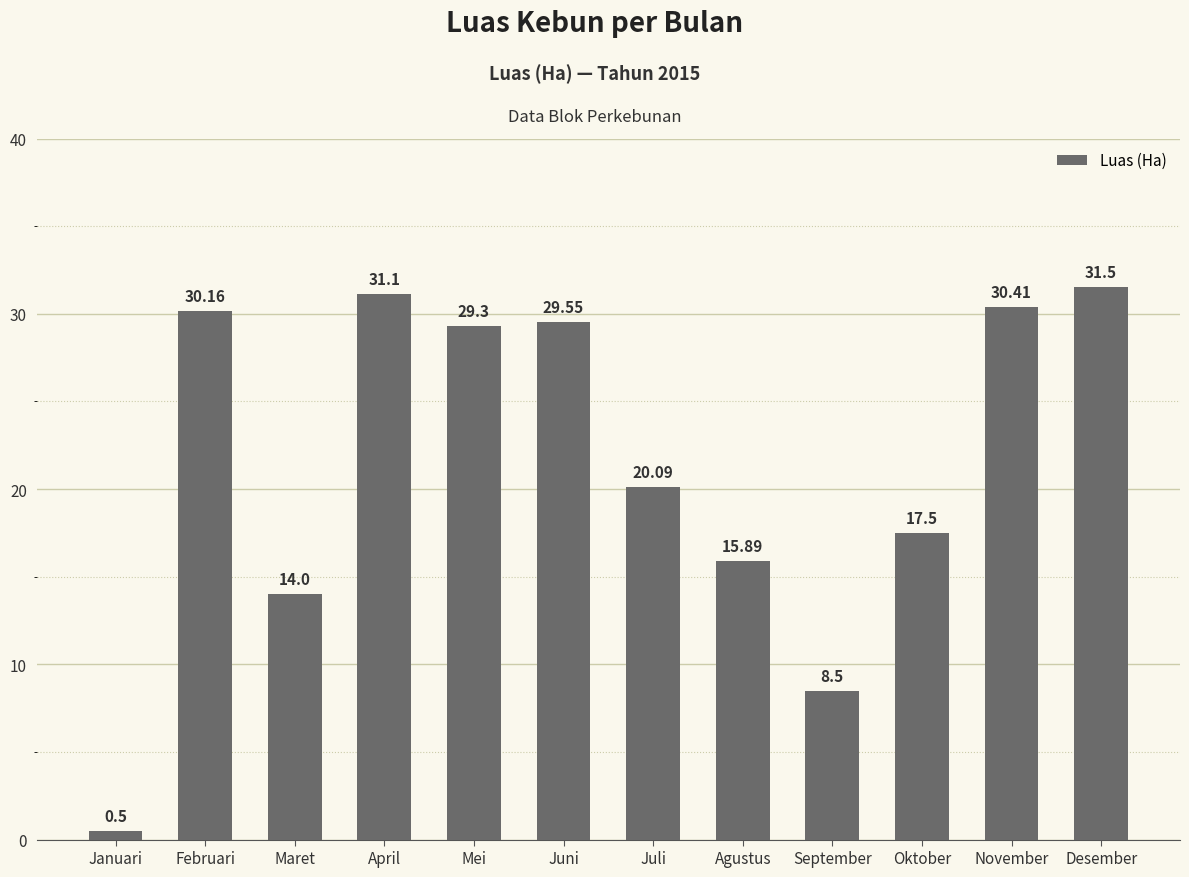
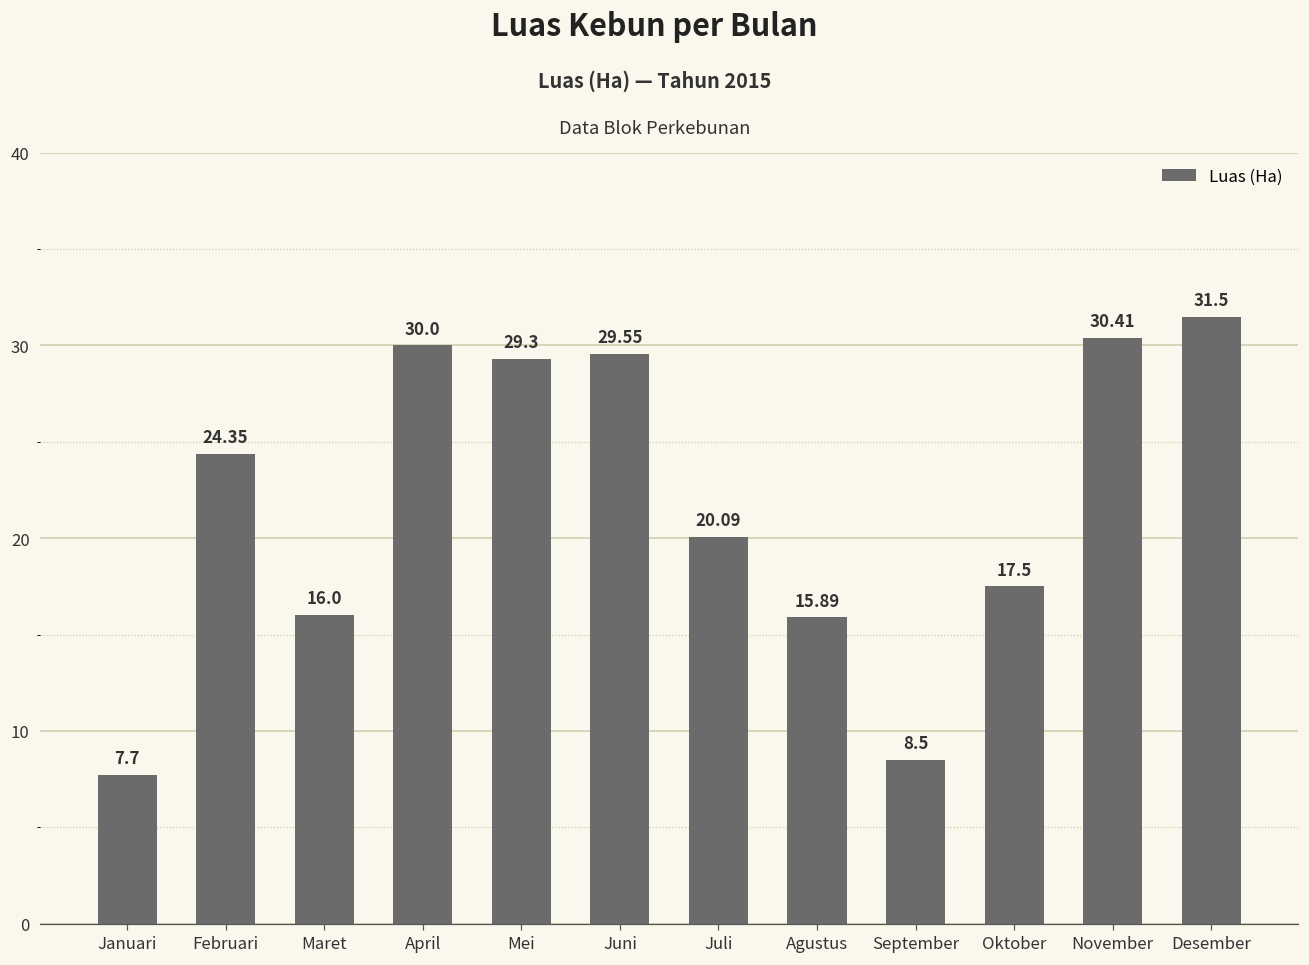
Januari: 0.5 -> 7.7
Februari: 30.16 -> 24.35
Maret: 14.0 -> 16.0
April: 31.1 -> 30.0
